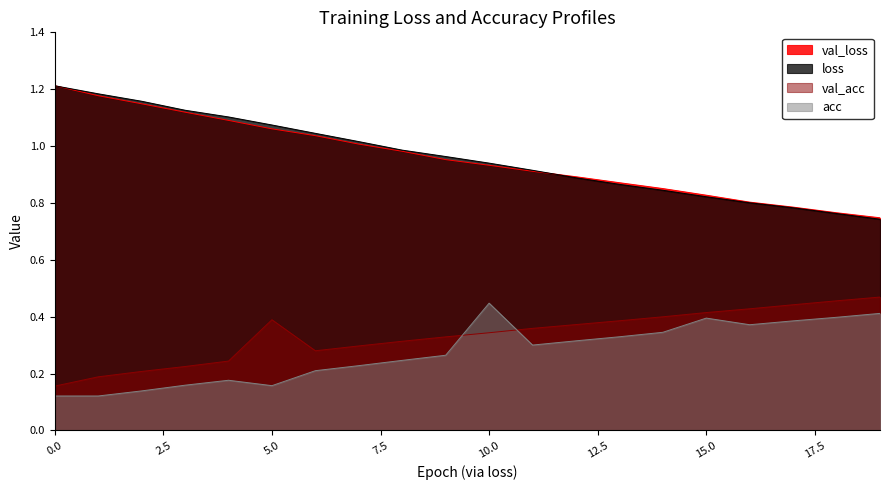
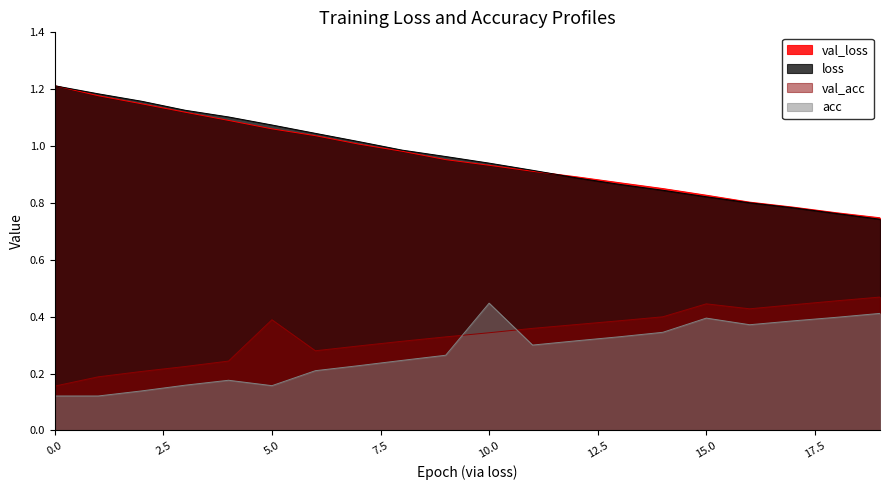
val_acc, 15.0: 0.41 -> 0.45
